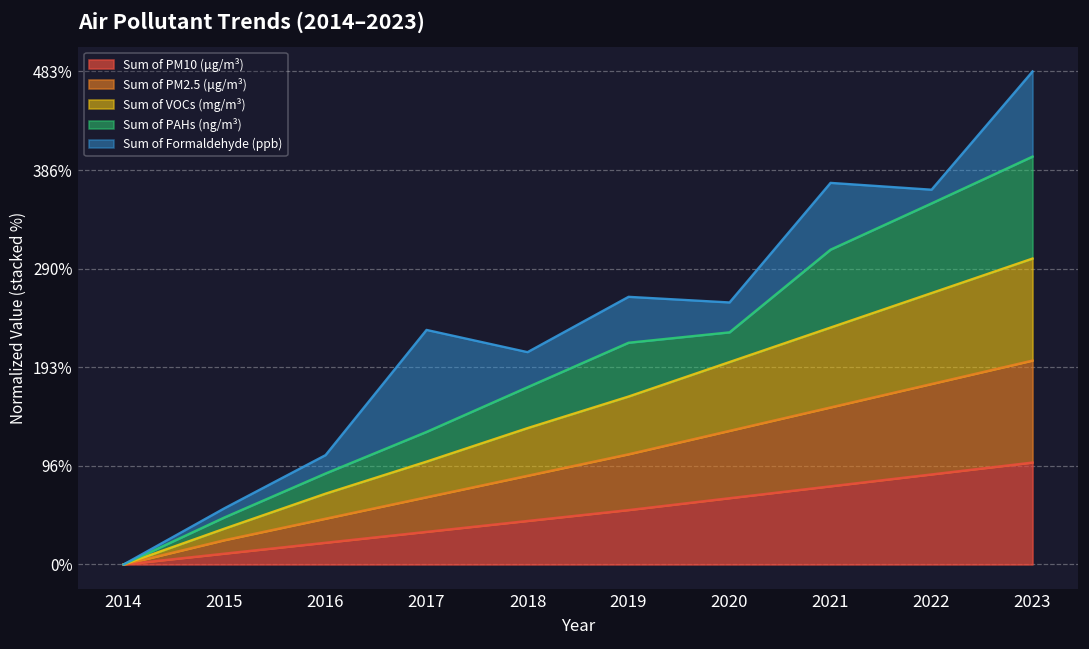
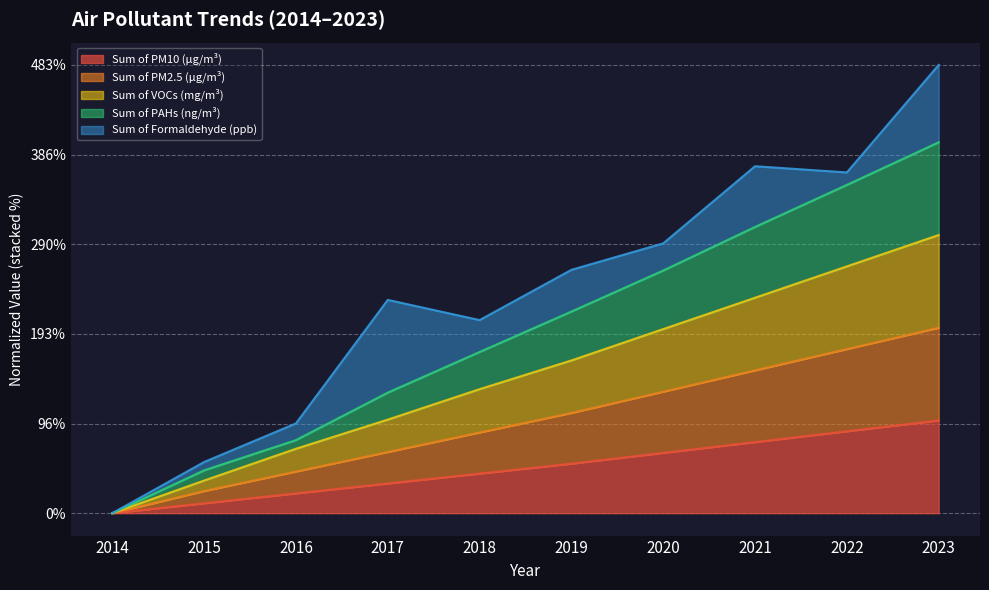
Sum of PAHs (ng/m³), 2016: 20% -> 10%
Sum of PAHs (ng/m³), 2020: 30% -> 60%
